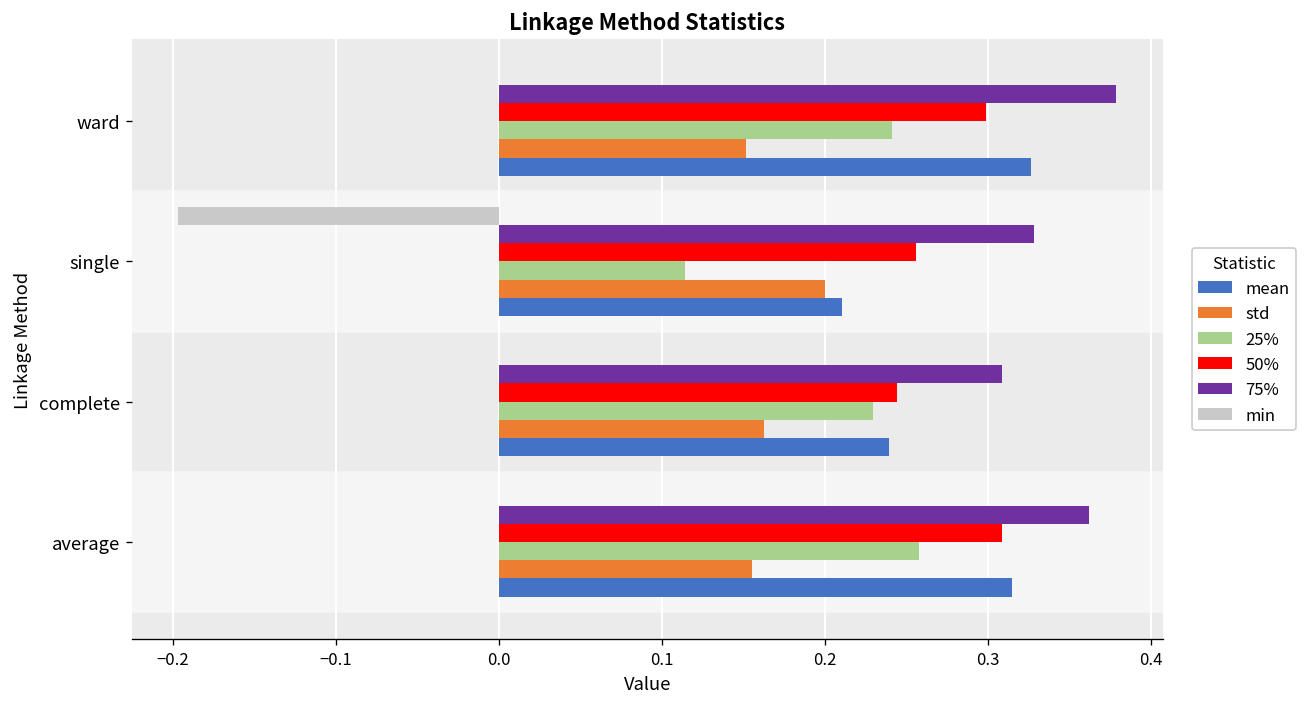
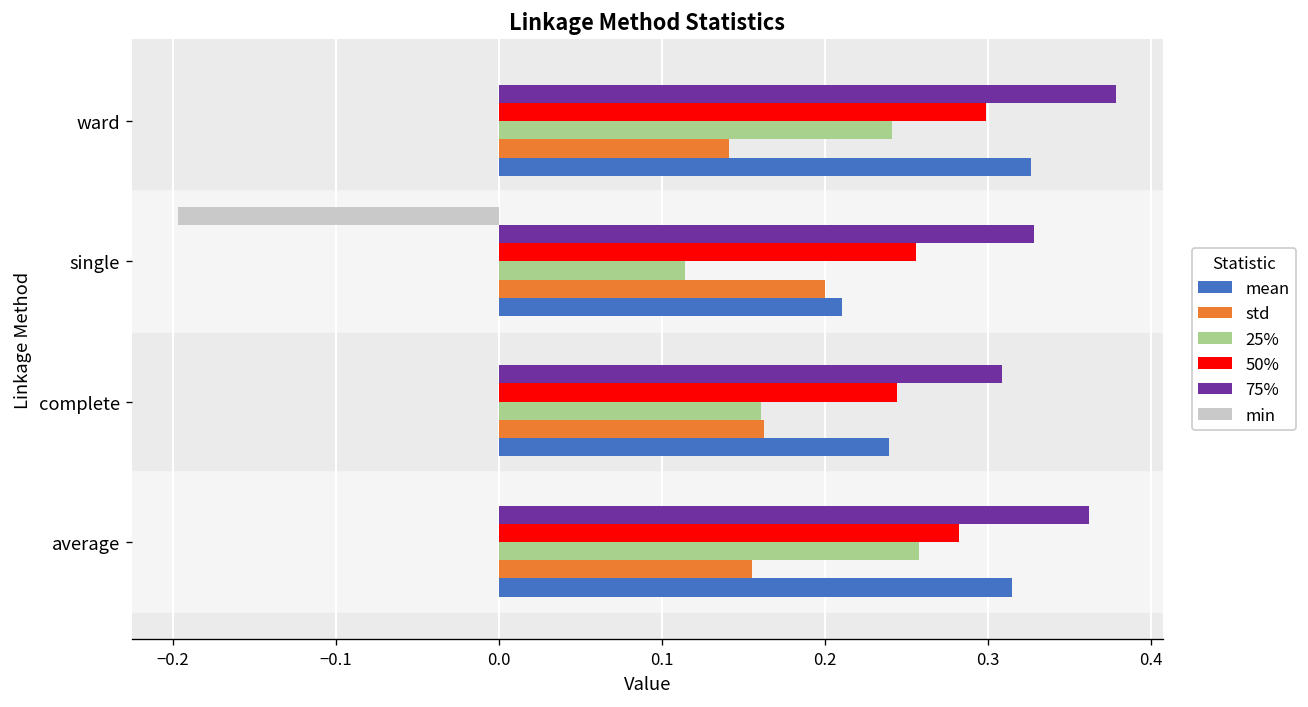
std, ward: 0.152 -> 0.141
25%, complete: 0.230 -> 0.161
50%, average: 0.308 -> 0.282
